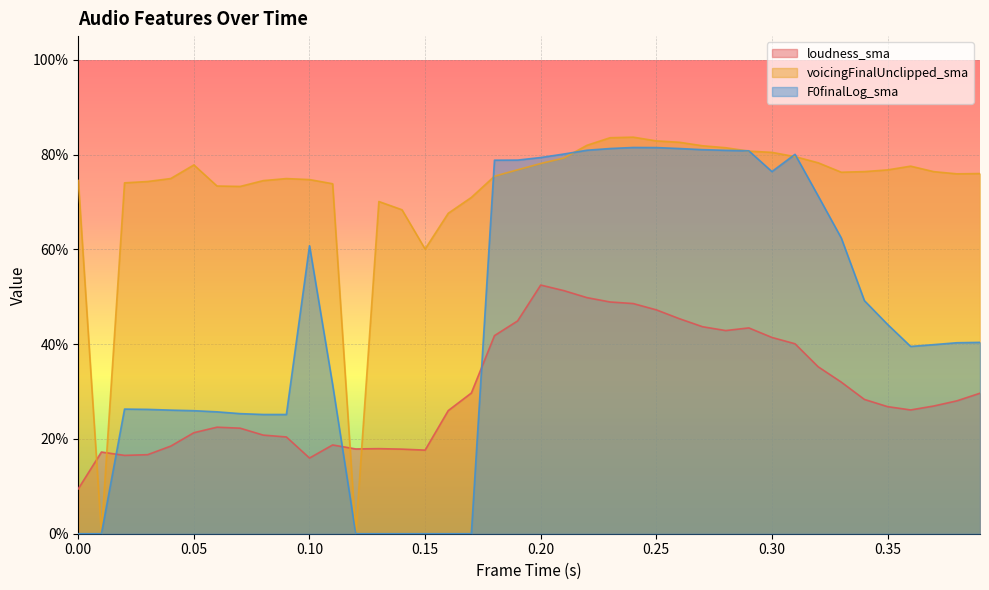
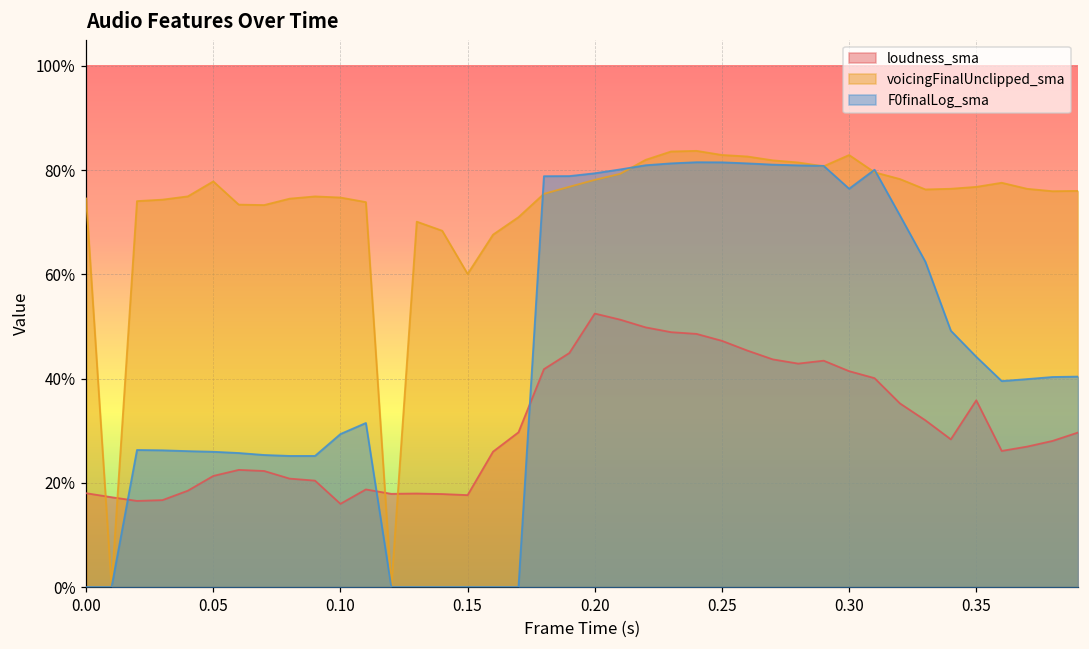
loudness_sma, 0.00: 9% -> 18%
F0finalLog_sma, 0.10: 61% -> 29%
voicingFinalUnclipped_sma, 0.30: 80% -> 83%
loudness_sma, 0.35: 27% -> 36%
